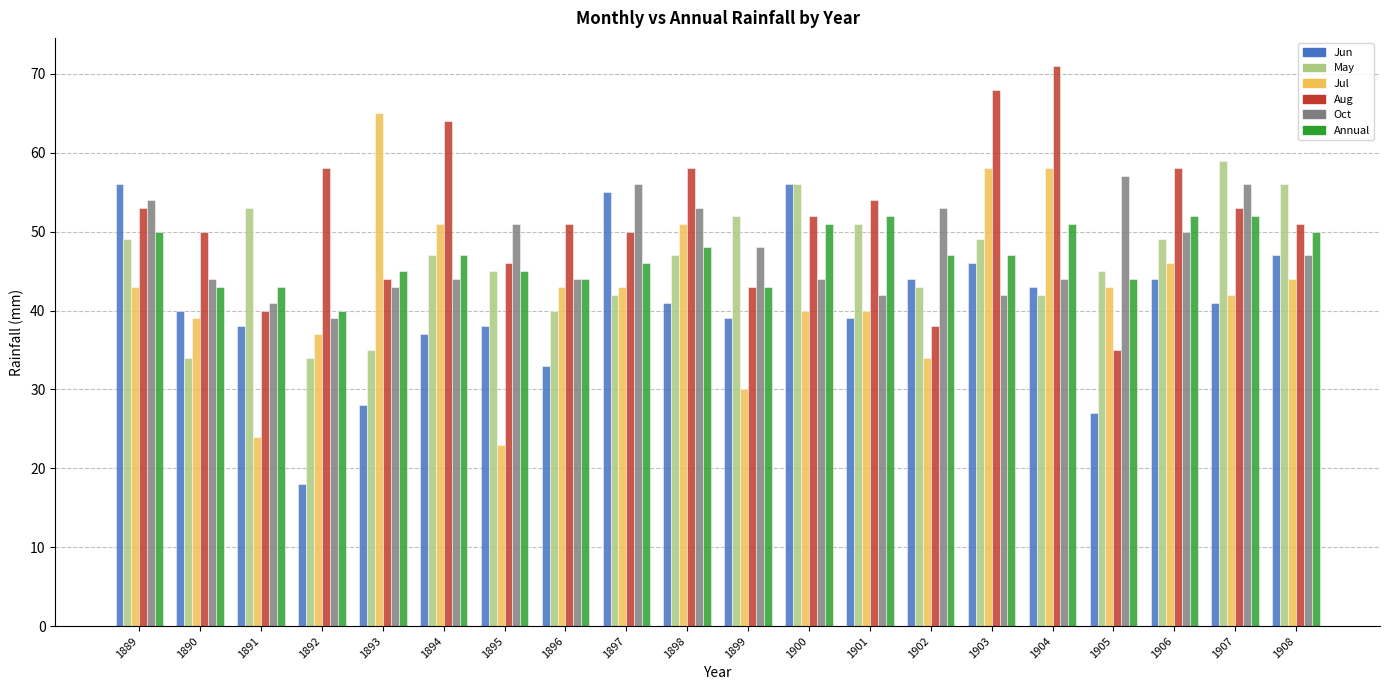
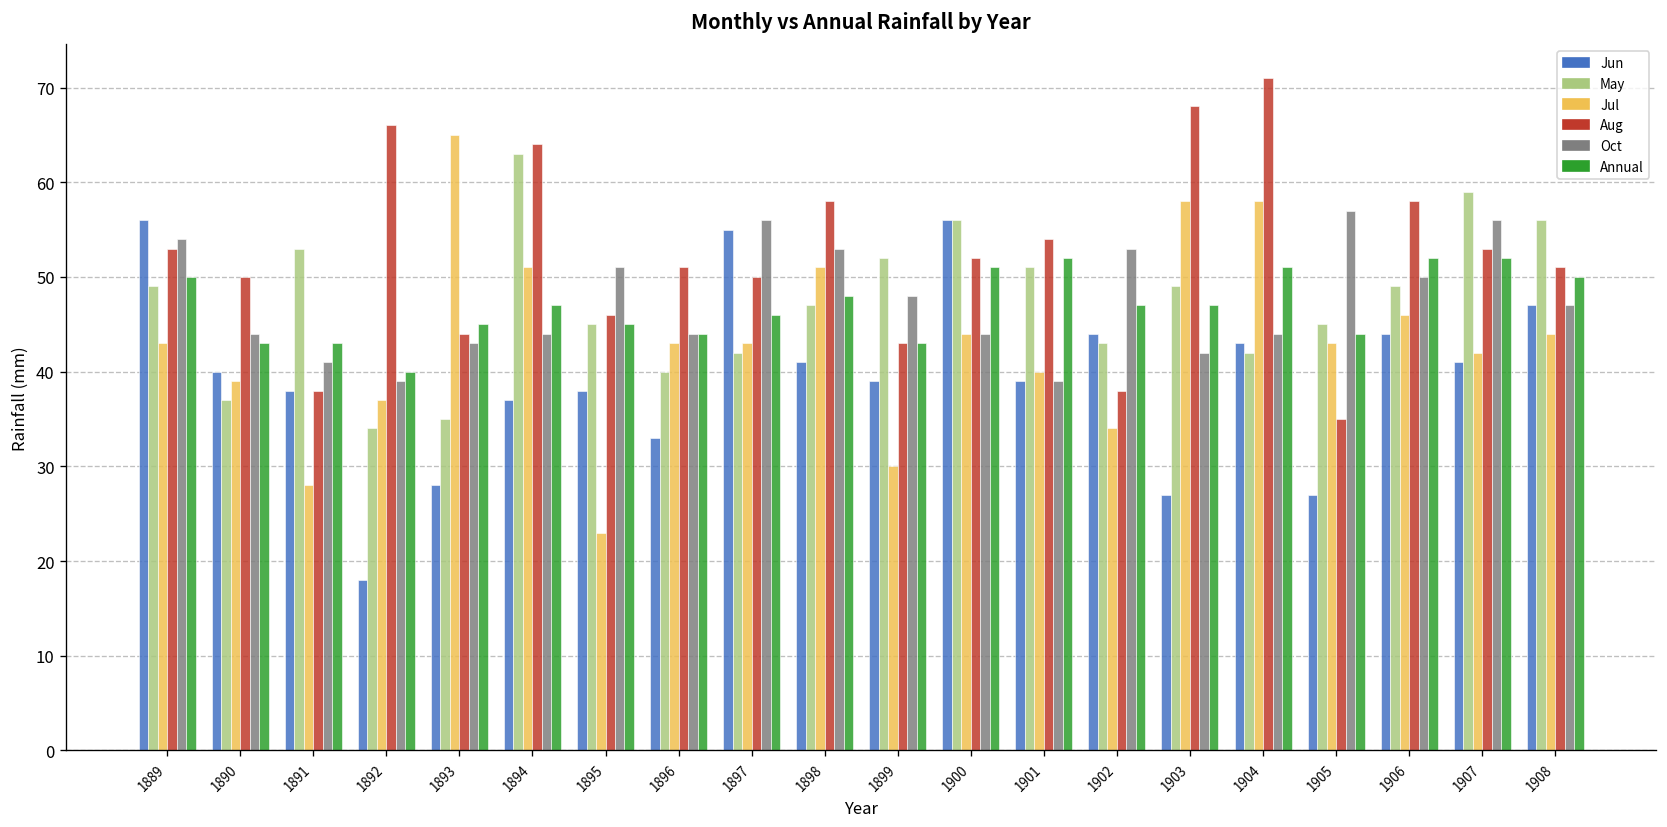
May, 1890: 34 -> 37
Jul, 1891: 24 -> 28
Aug, 1891: 40 -> 38
Aug, 1892: 58 -> 66
May, 1894: 47 -> 63
Jul, 1900: 40 -> 44
Oct, 1901: 42 -> 39
Jun, 1903: 46 -> 27
